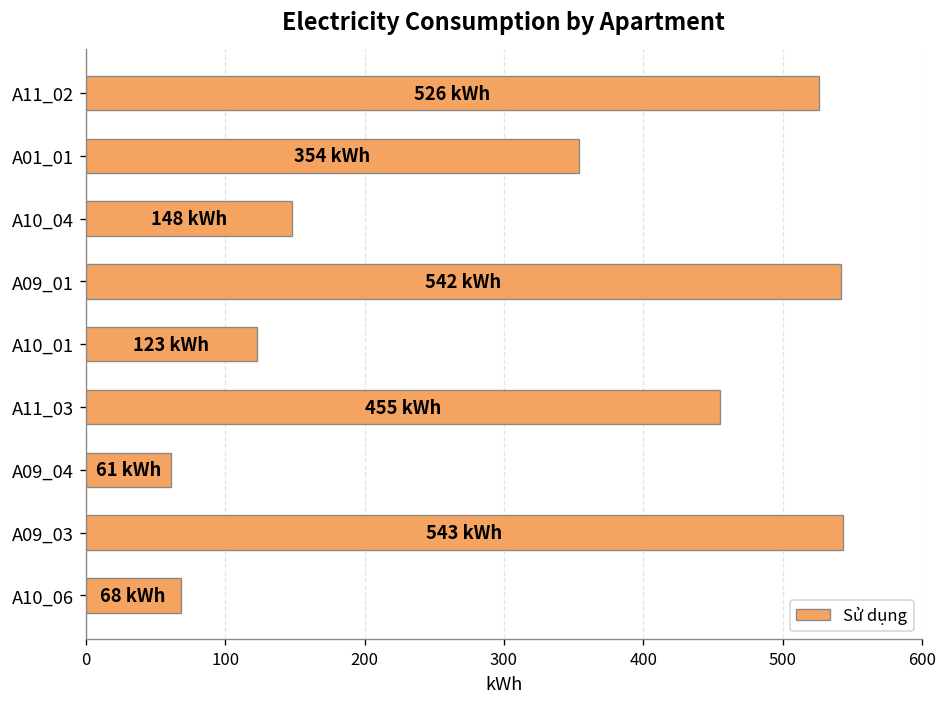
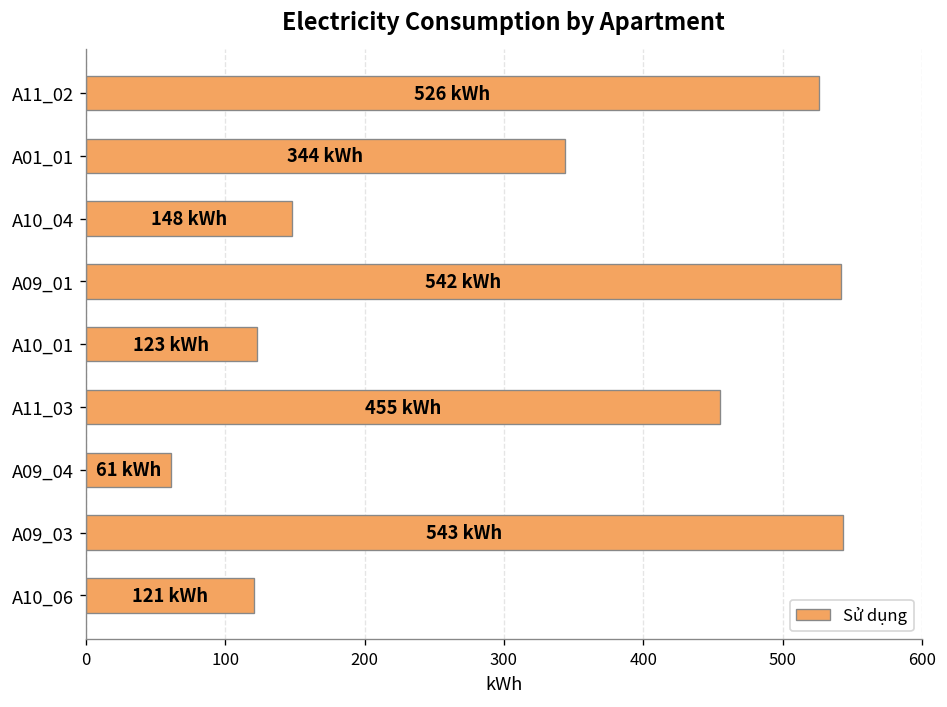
A01_01: 354 -> 344
A10_06: 68 -> 121
